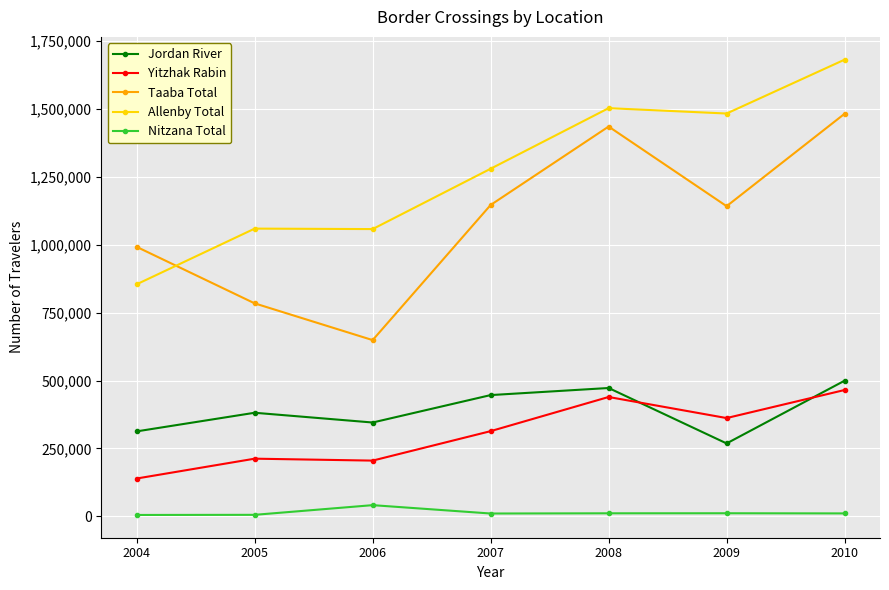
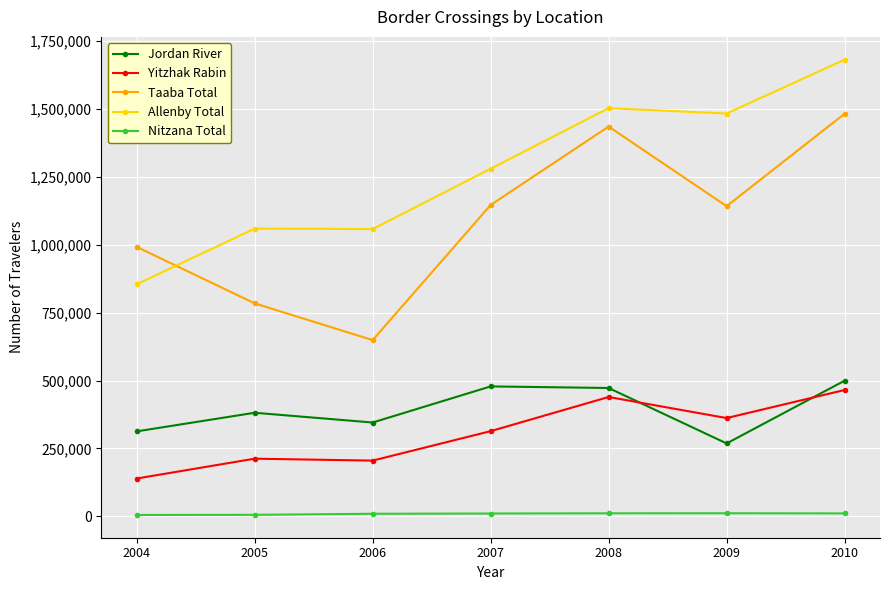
Nitzana Total, 2006: 40,000 -> 10,000
Jordan River, 2007: 450,000 -> 480,000
